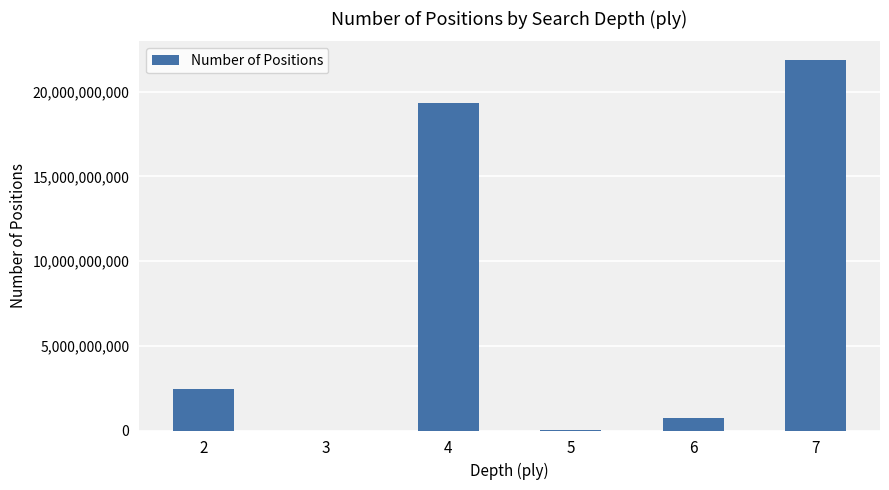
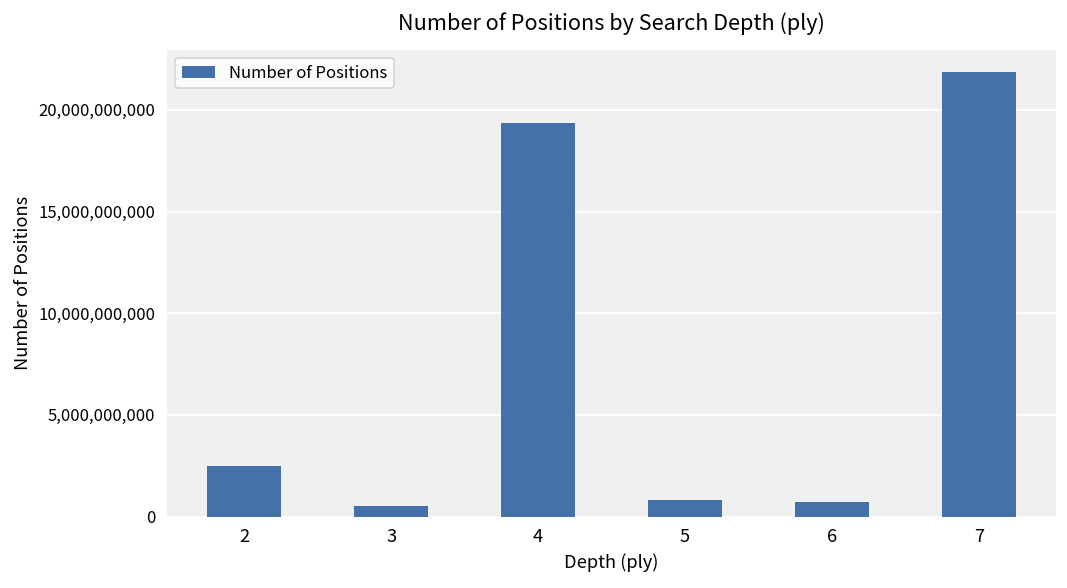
3: 0 -> 500,000,000
5: 0 -> 800,000,000
